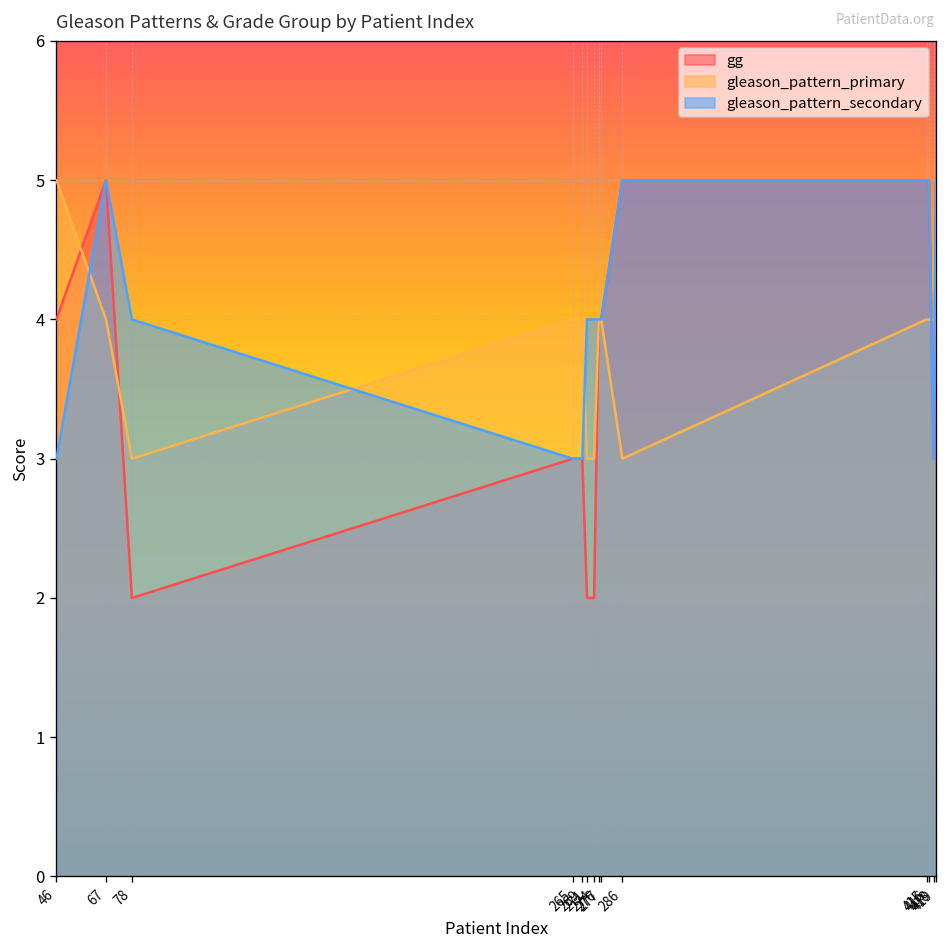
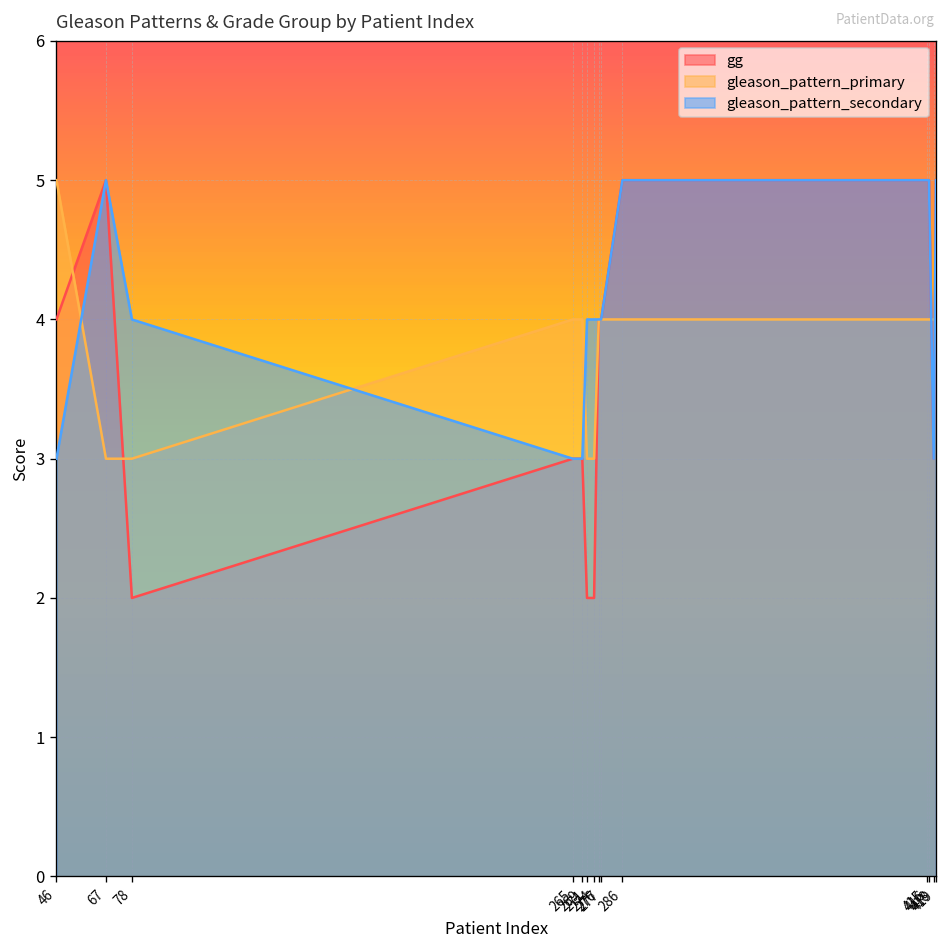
gleason_pattern_primary, 67: 4 -> 3
gleason_pattern_primary, 286: 3 -> 4
